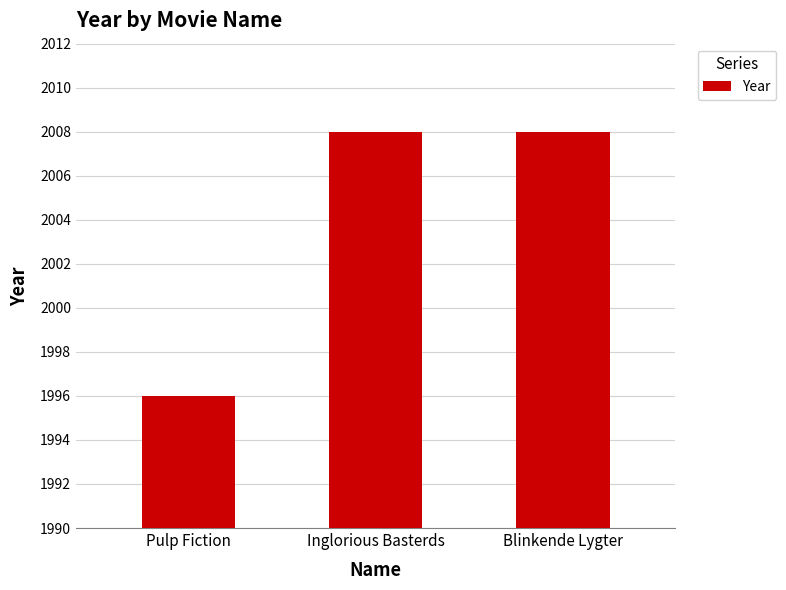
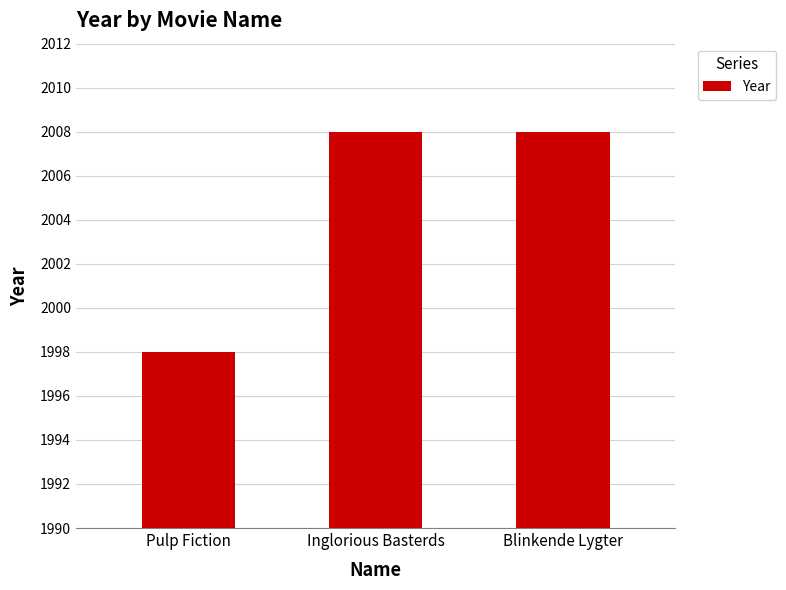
Pulp Fiction: 1996 -> 1998
